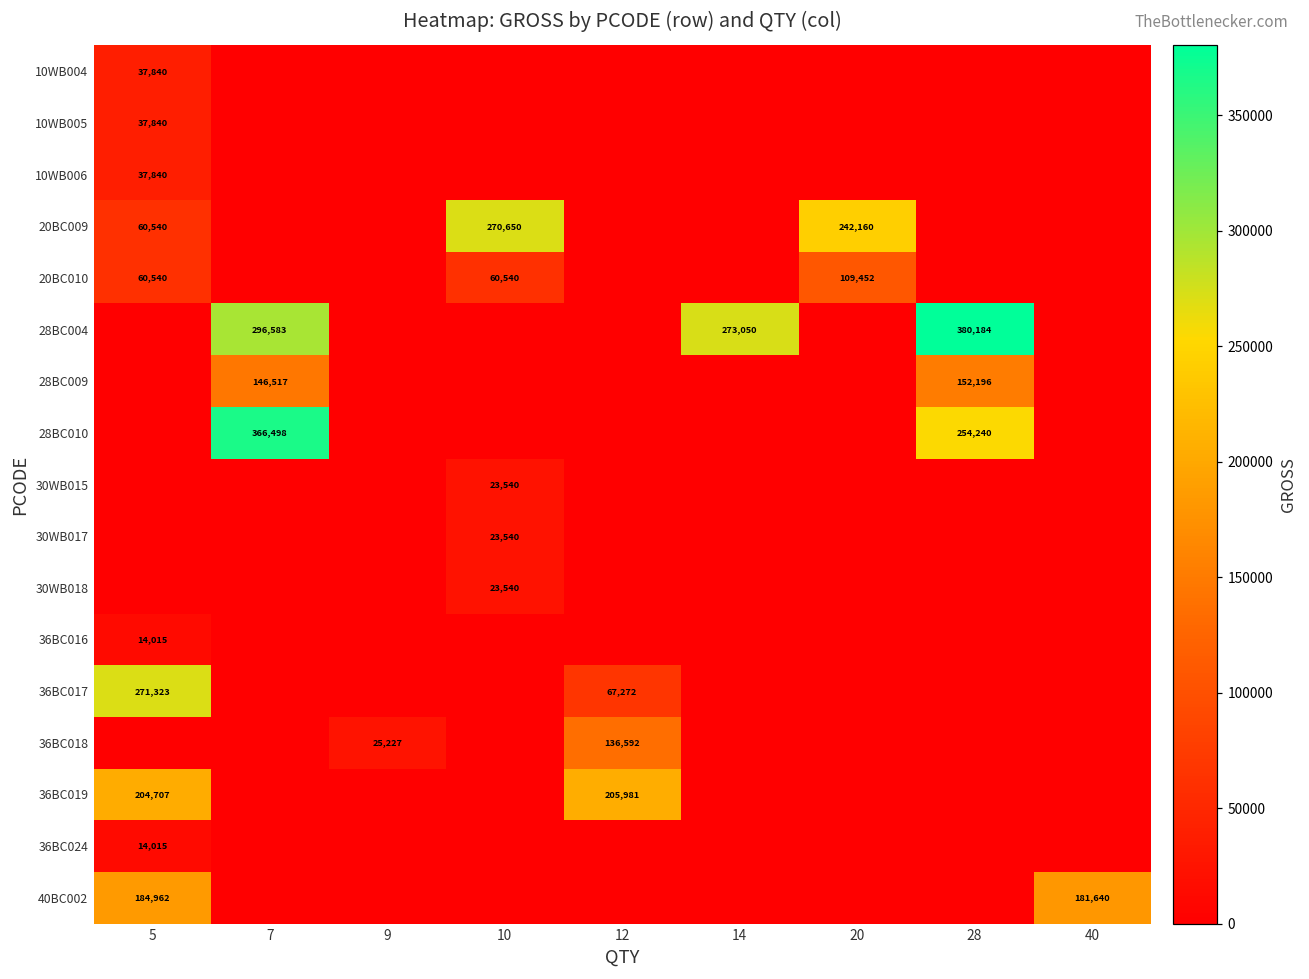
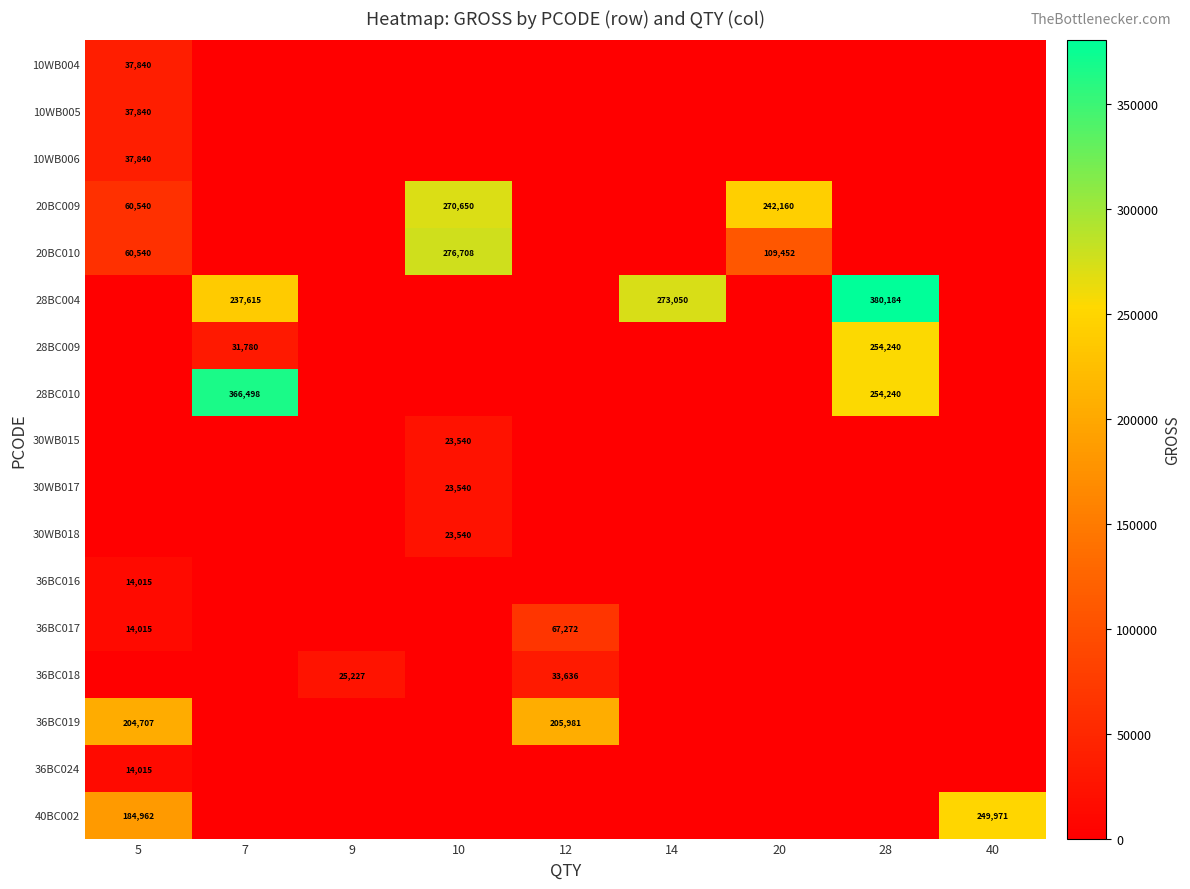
20BC010, 10: 60,540 -> 276,708
28BC004, 7: 296,583 -> 237,615
28BC009, 7: 146,517 -> 31,780
28BC009, 28: 152,196 -> 254,240
36BC017, 5: 271,323 -> 14,015
36BC018, 12: 136,592 -> 33,636
40BC002, 40: 181,640 -> 249,971
